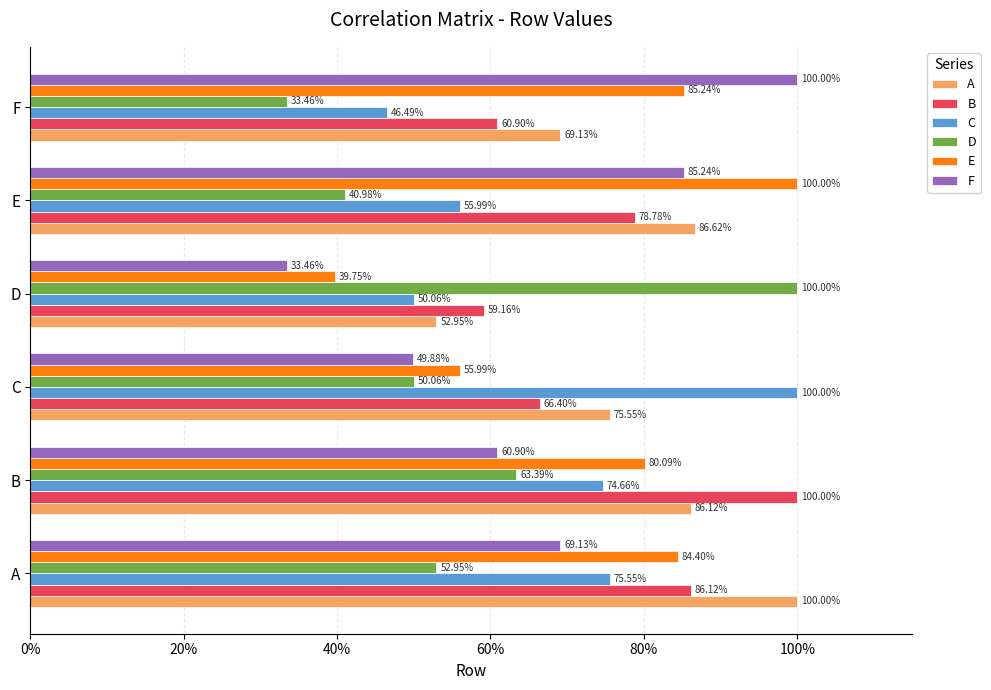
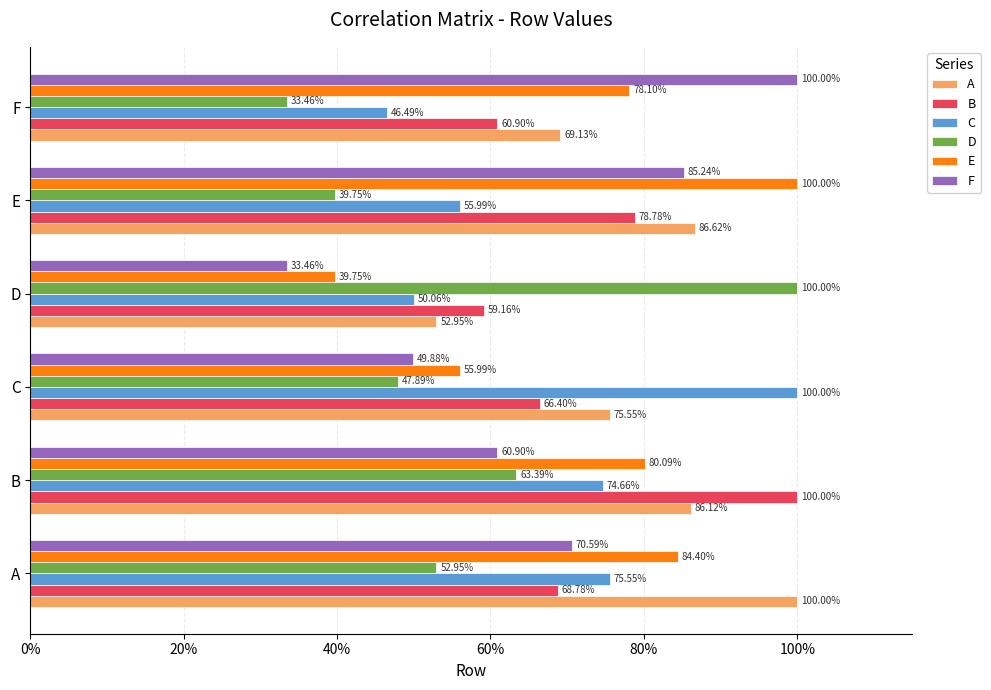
E, F: 85.24% -> 78.10%
D, E: 40.98% -> 39.75%
D, C: 50.06% -> 47.89%
F, A: 69.13% -> 70.59%
B, A: 86.12% -> 68.78%
